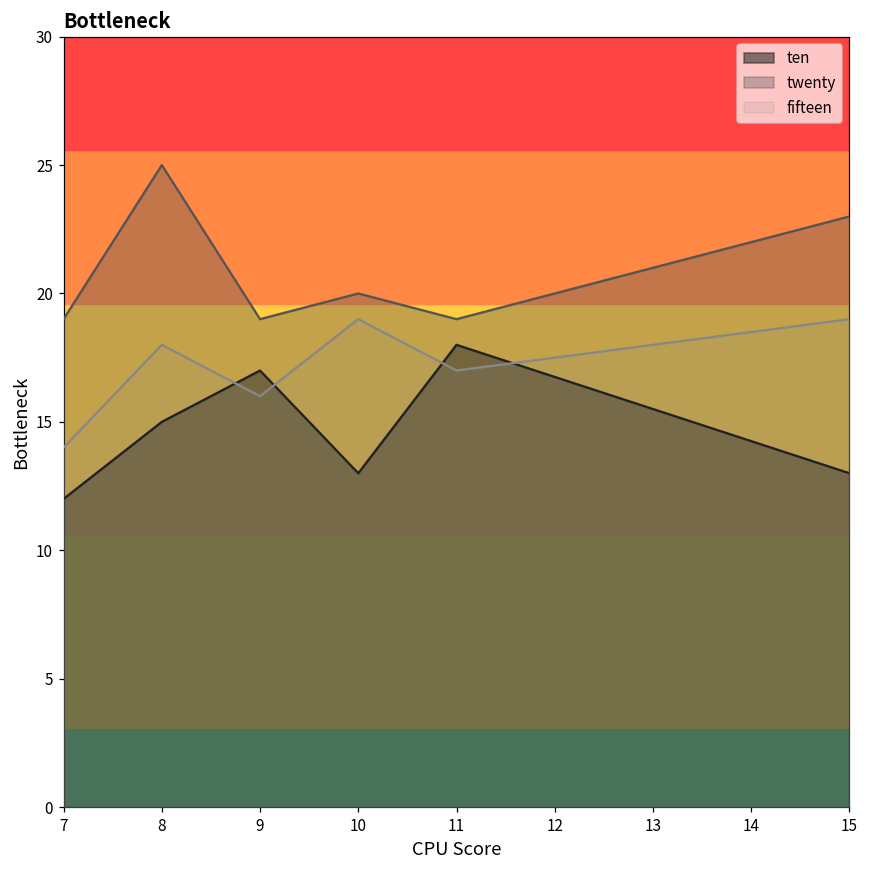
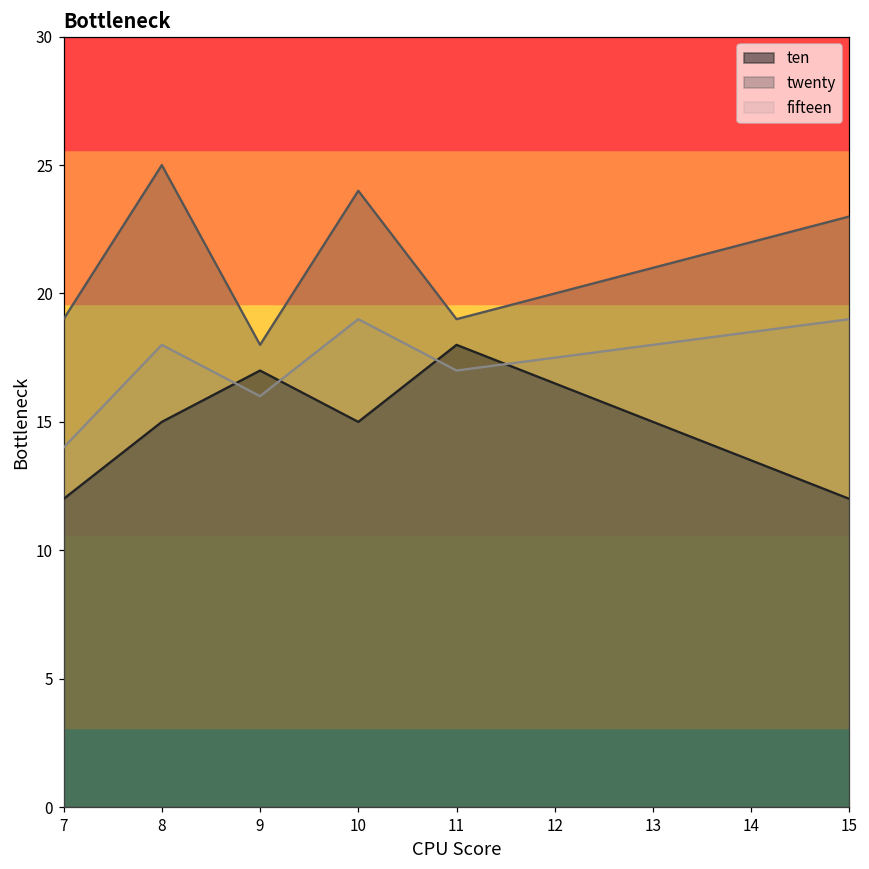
twenty, 9: 19 -> 18
ten, 10: 13 -> 15
twenty, 10: 20 -> 24
ten, 15: 13 -> 12
